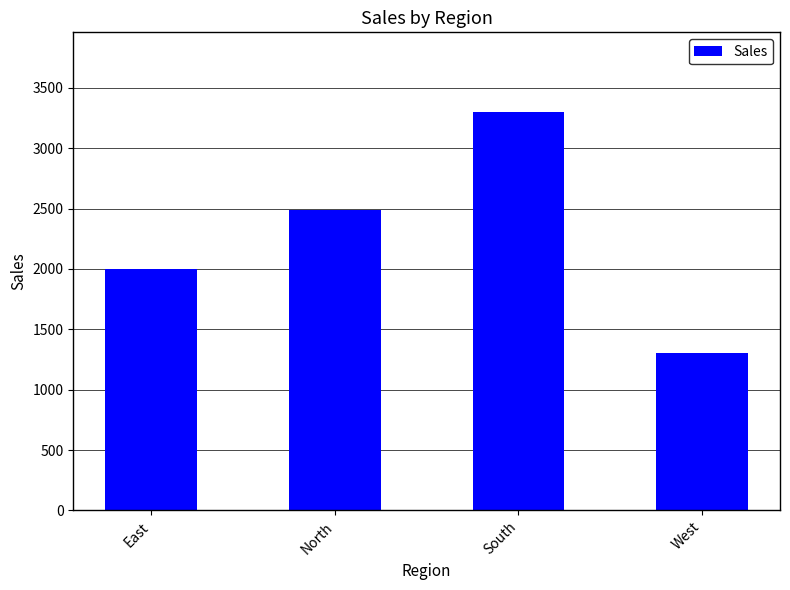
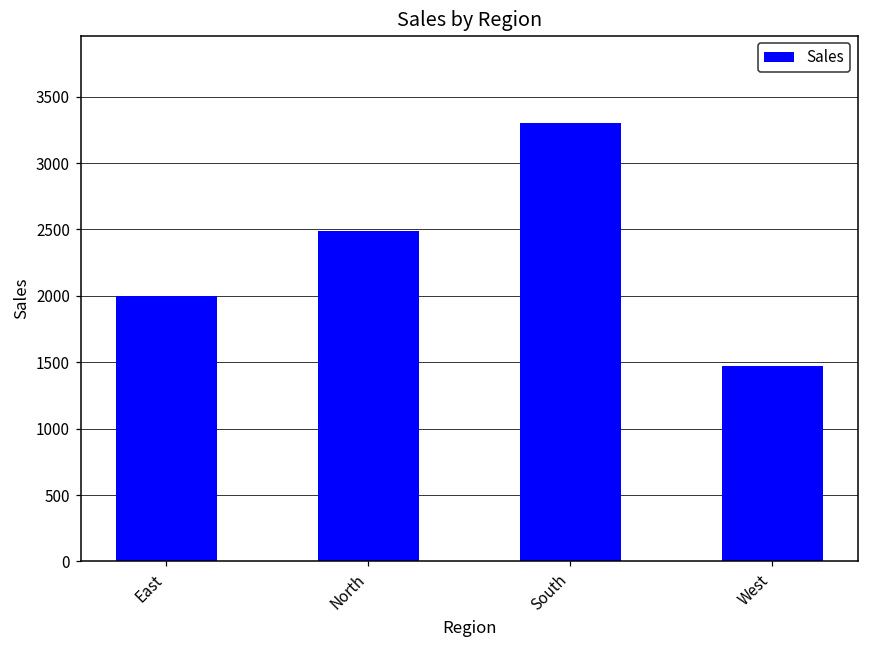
West: 1300 -> 1470
